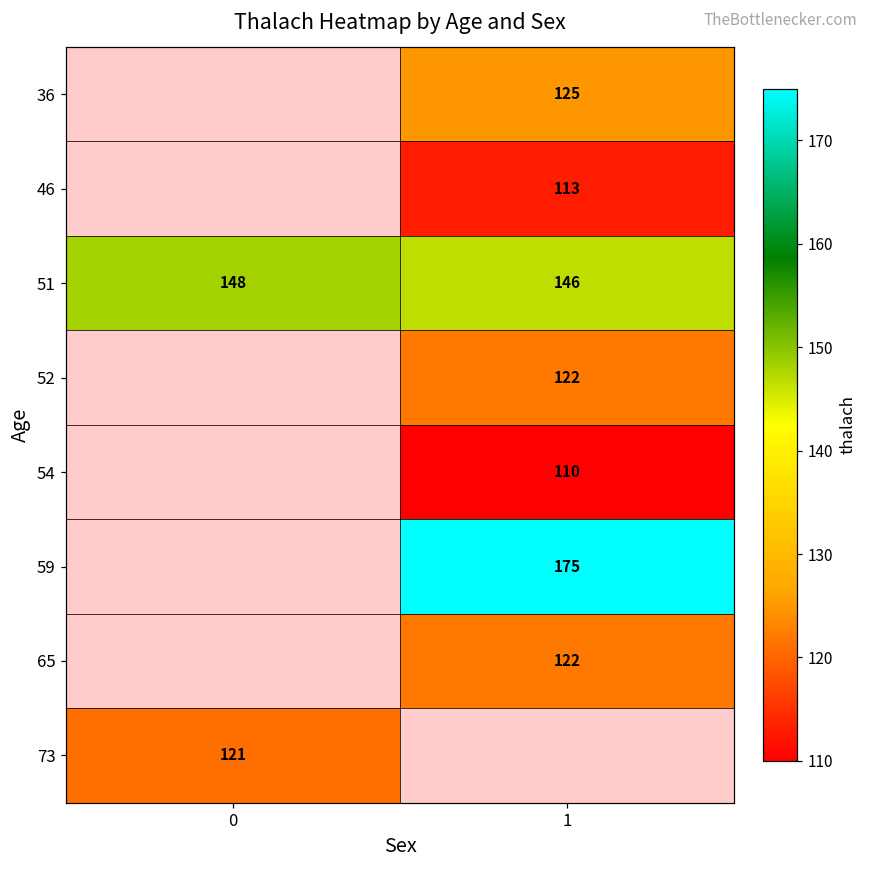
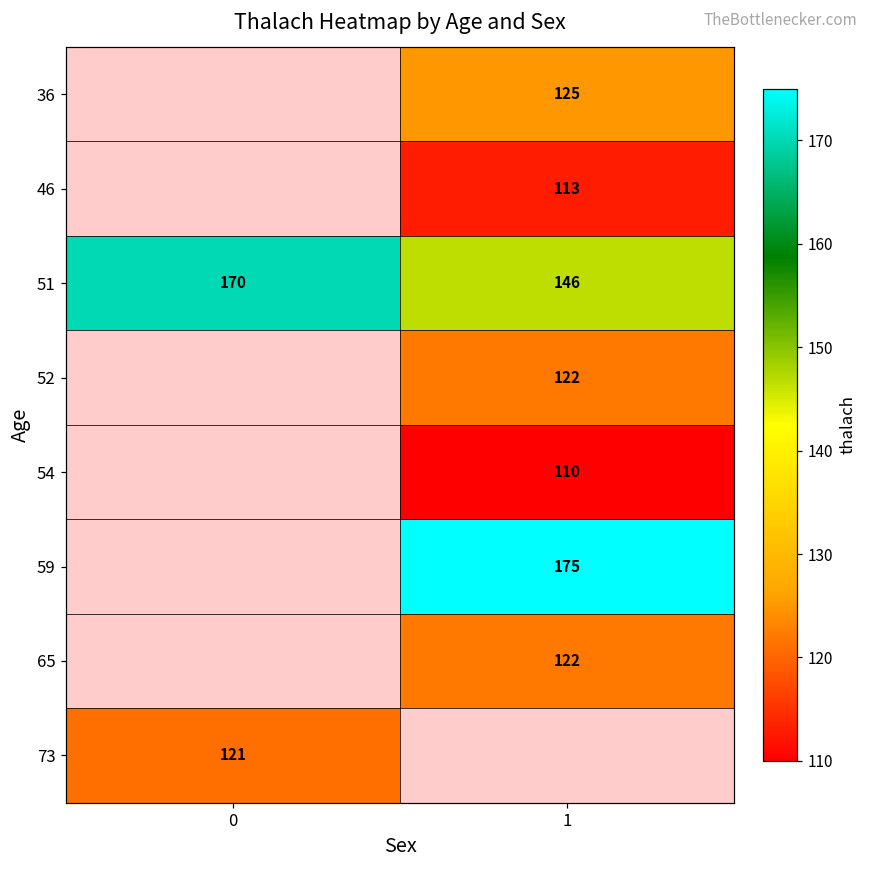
51, 0: 148 -> 170
